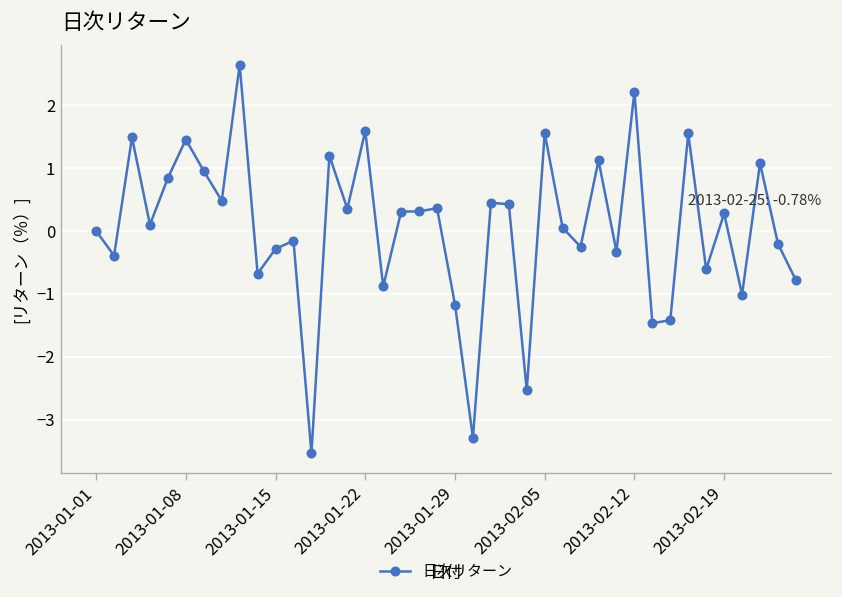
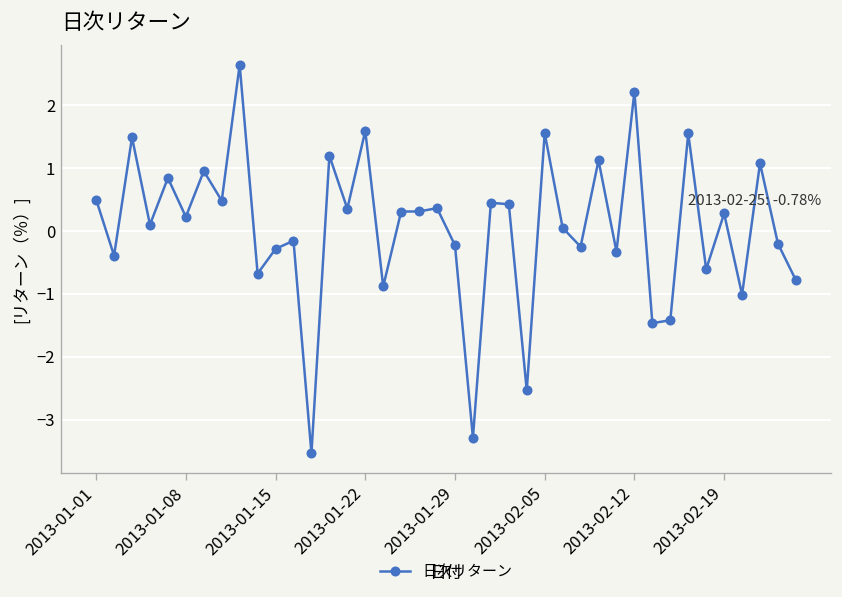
2013-01-01: 0.0 -> 0.5
2013-01-08: 1.5 -> 0.2
2013-01-29: -1.2 -> -0.2
